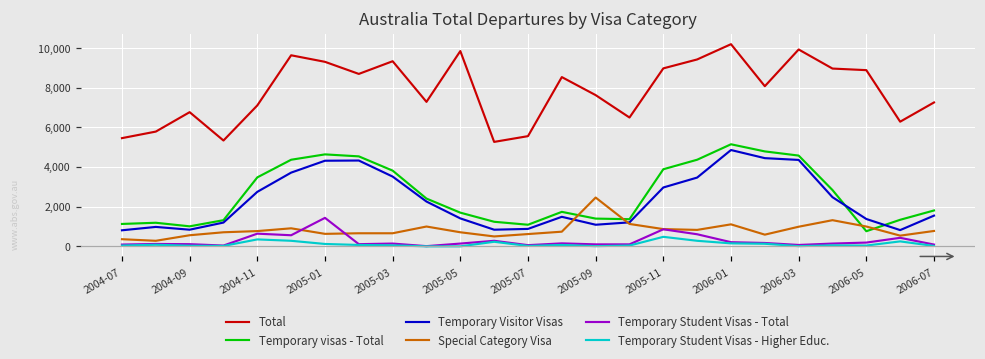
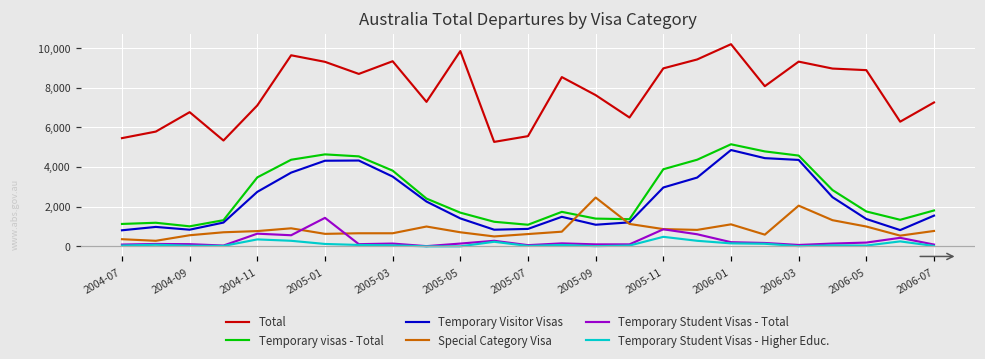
Total, 2006-03: 9,900 -> 9,300
Special Category Visa, 2006-03: 1,000 -> 2,100
Temporary visas - Total, 2006-05: 800 -> 1,800
